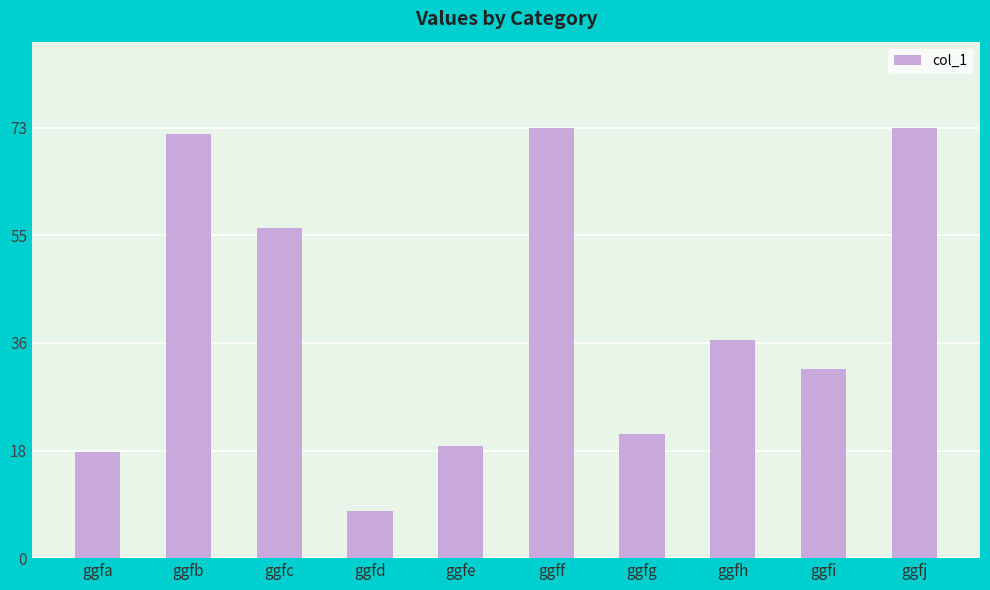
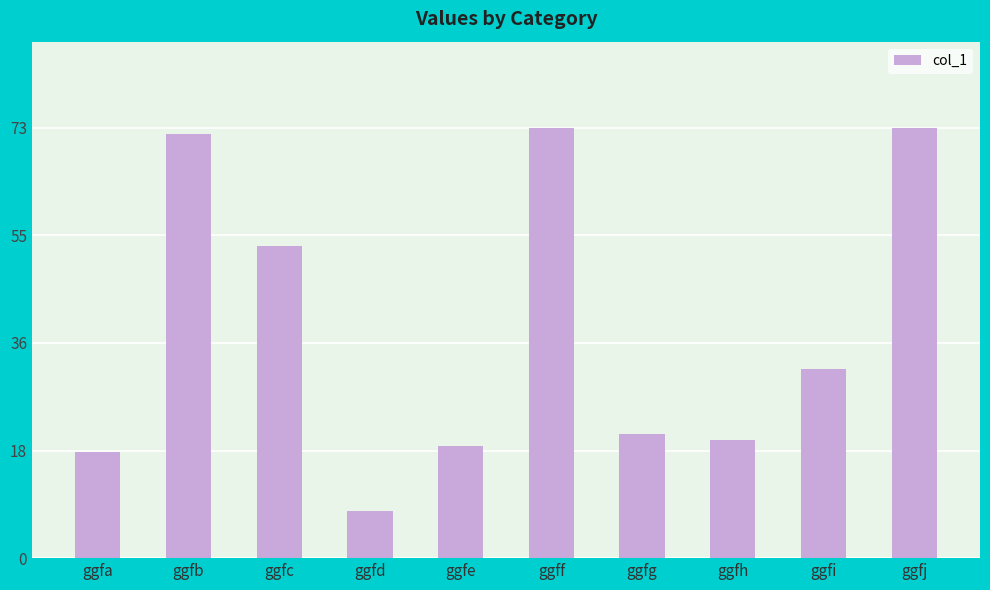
ggfc: 56 -> 53
ggfh: 37 -> 20
